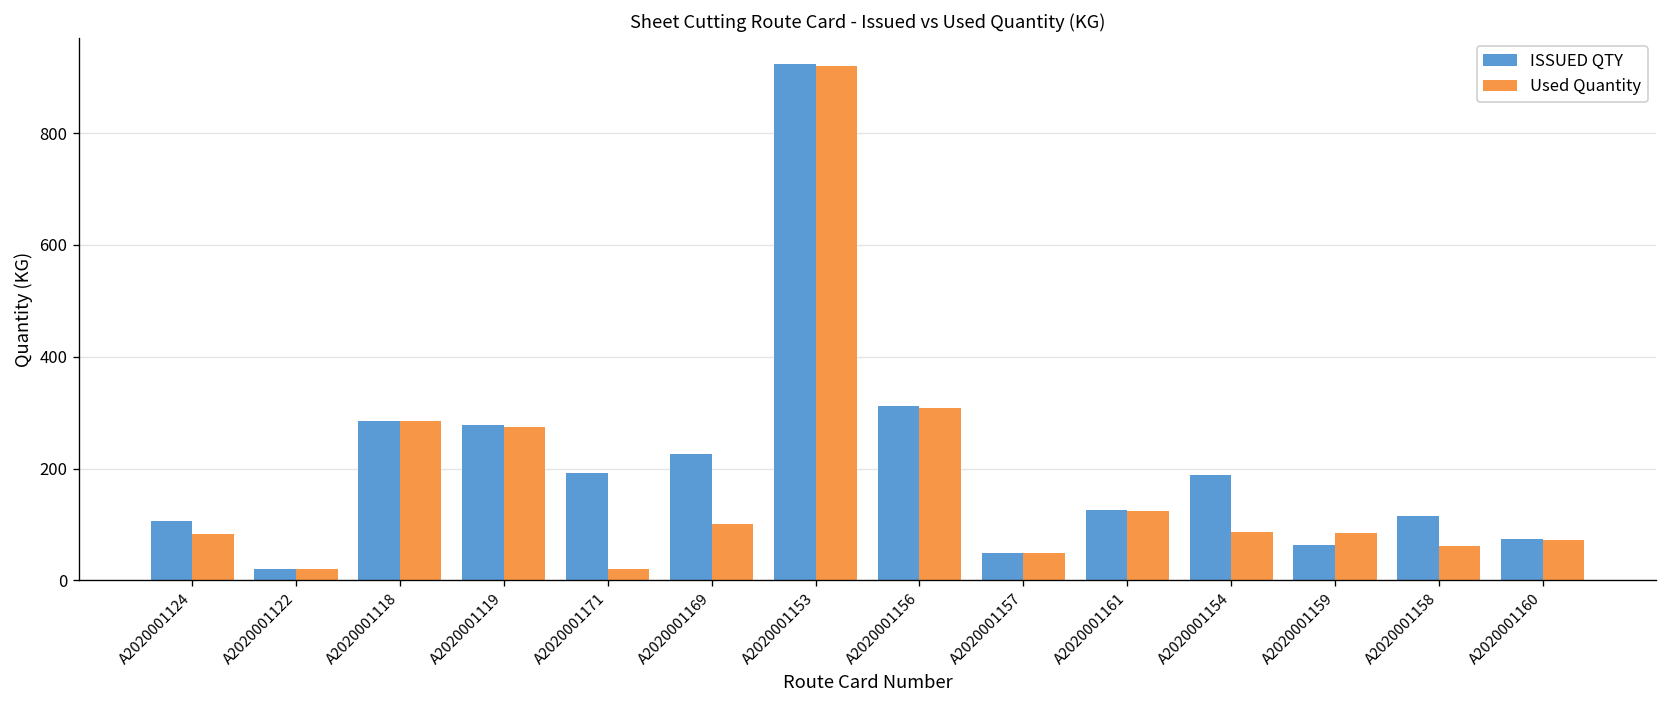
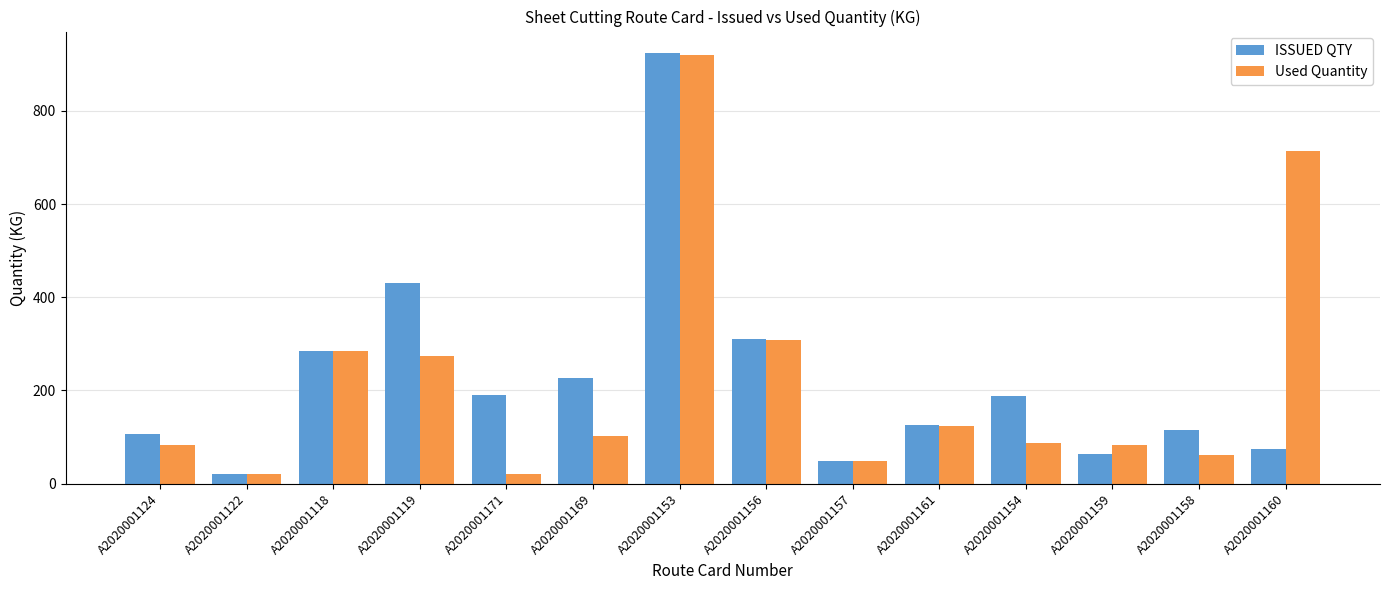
ISSUED QTY, A2020001119: 280 -> 430
Used Quantity, A2020001160: 70 -> 710
